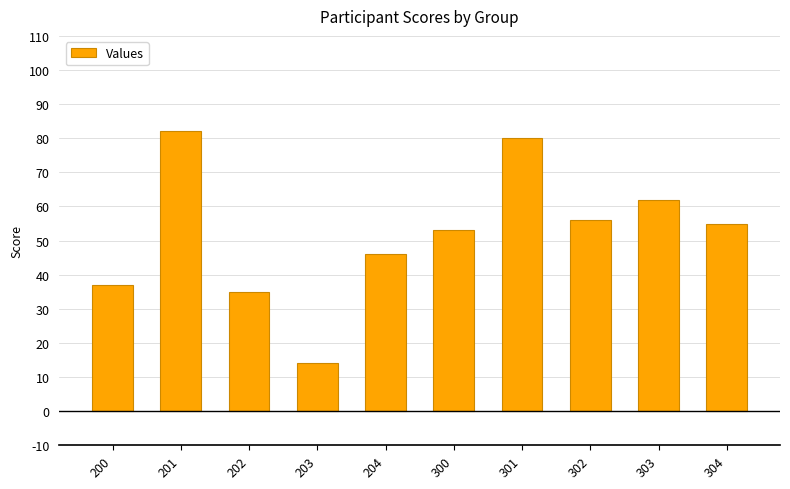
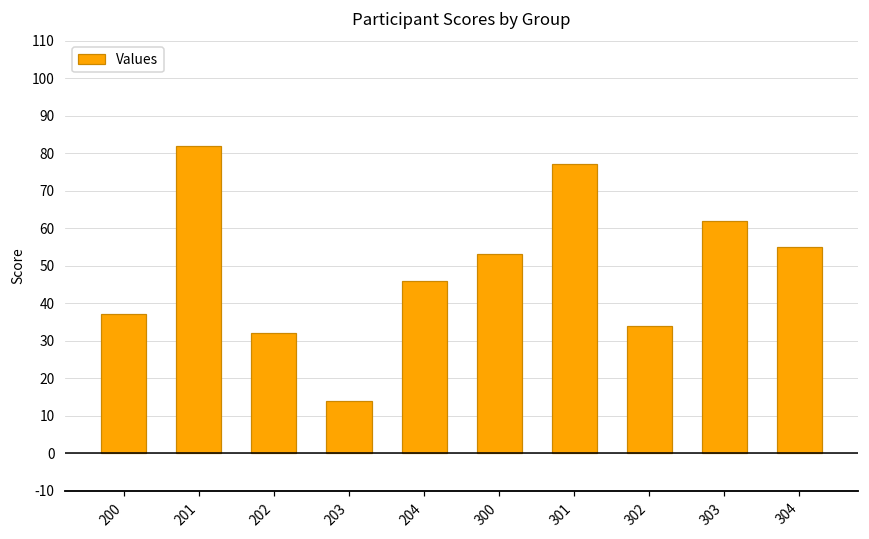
202: 35 -> 32
301: 80 -> 77
302: 56 -> 34
